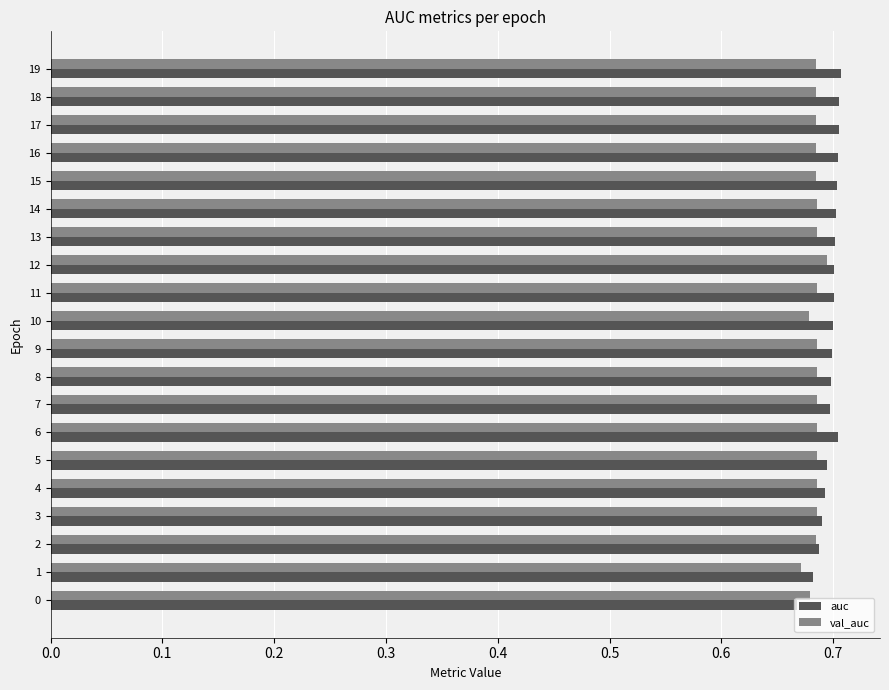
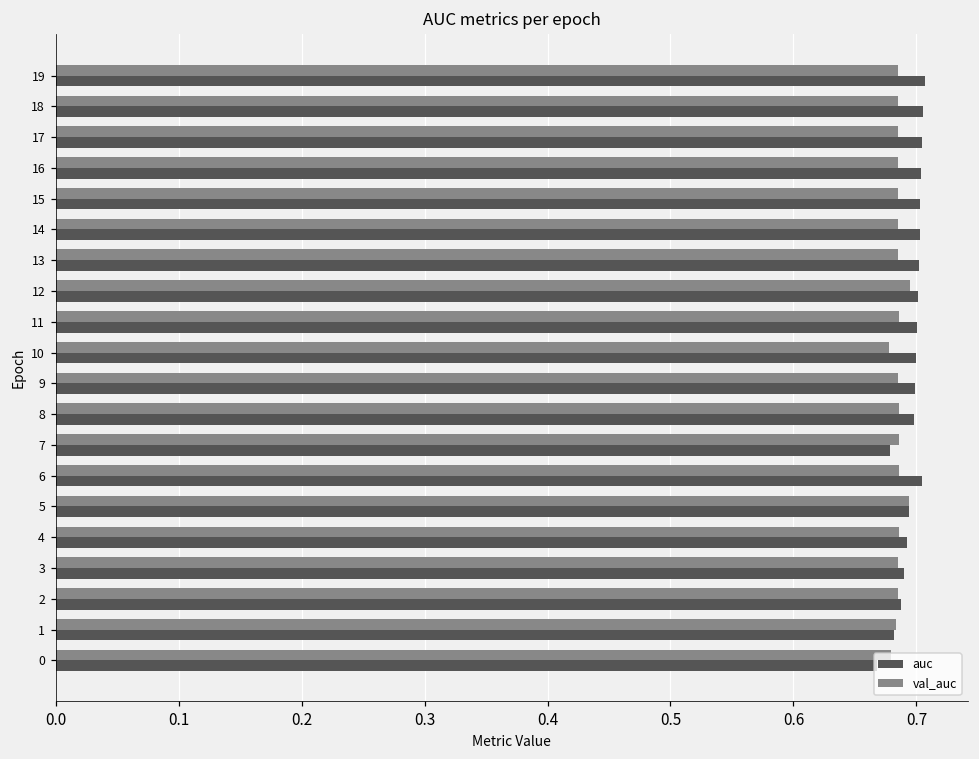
auc, 7: 0.697 -> 0.679
val_auc, 5: 0.686 -> 0.694
val_auc, 1: 0.672 -> 0.683
